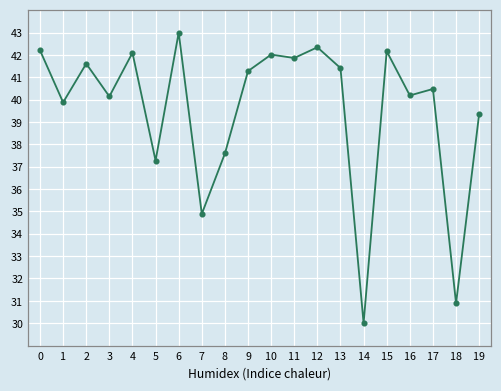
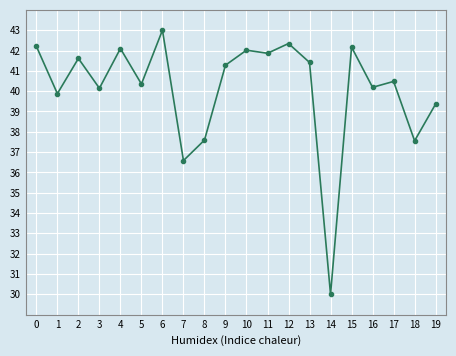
5: 37.3 -> 40.4
7: 34.9 -> 36.6
18: 30.9 -> 37.6
